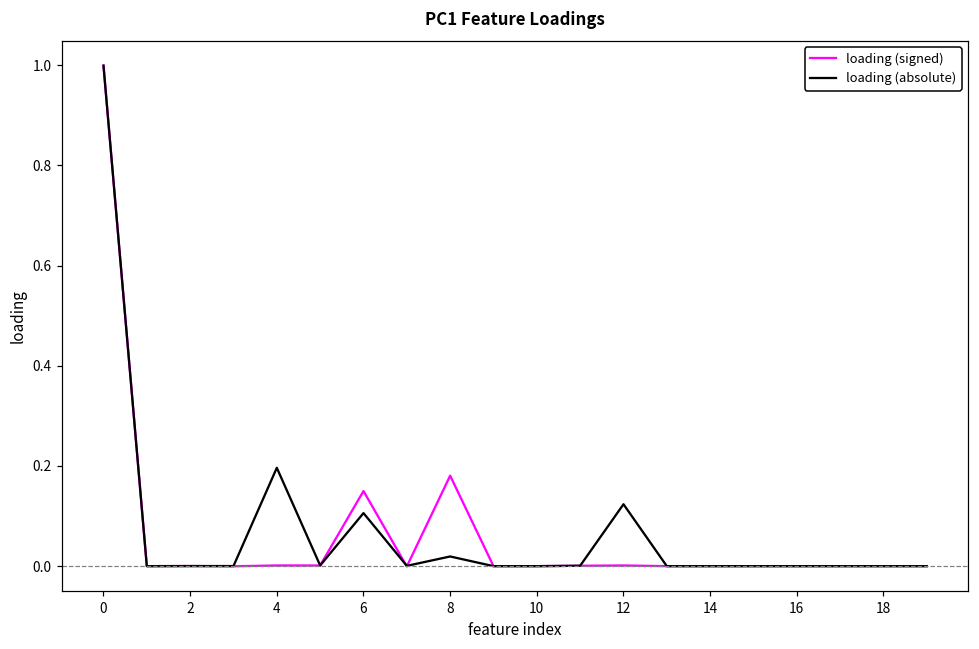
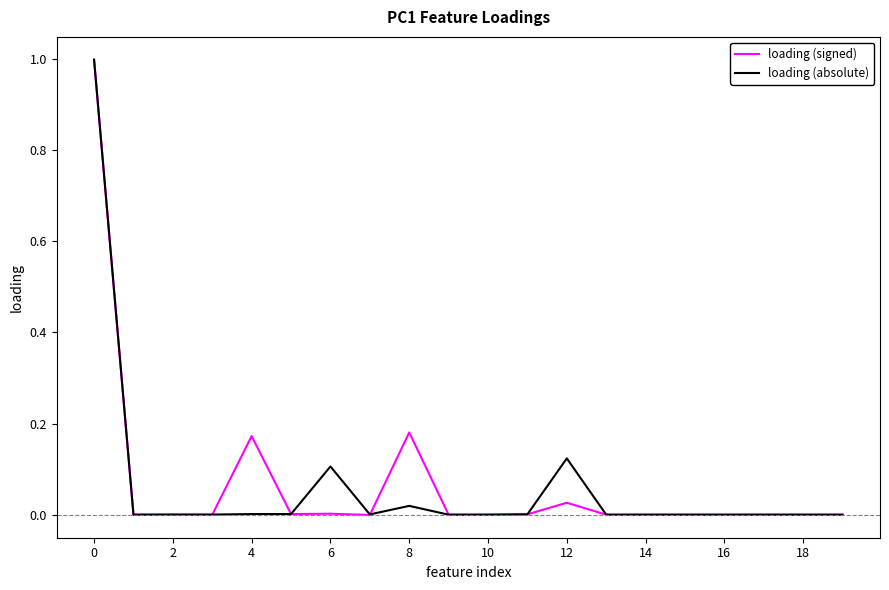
loading (signed), 4: 0.00 -> 0.17
loading (absolute), 4: 0.20 -> 0.00
loading (signed), 6: 0.15 -> 0.00
loading (signed), 12: 0.00 -> 0.03
